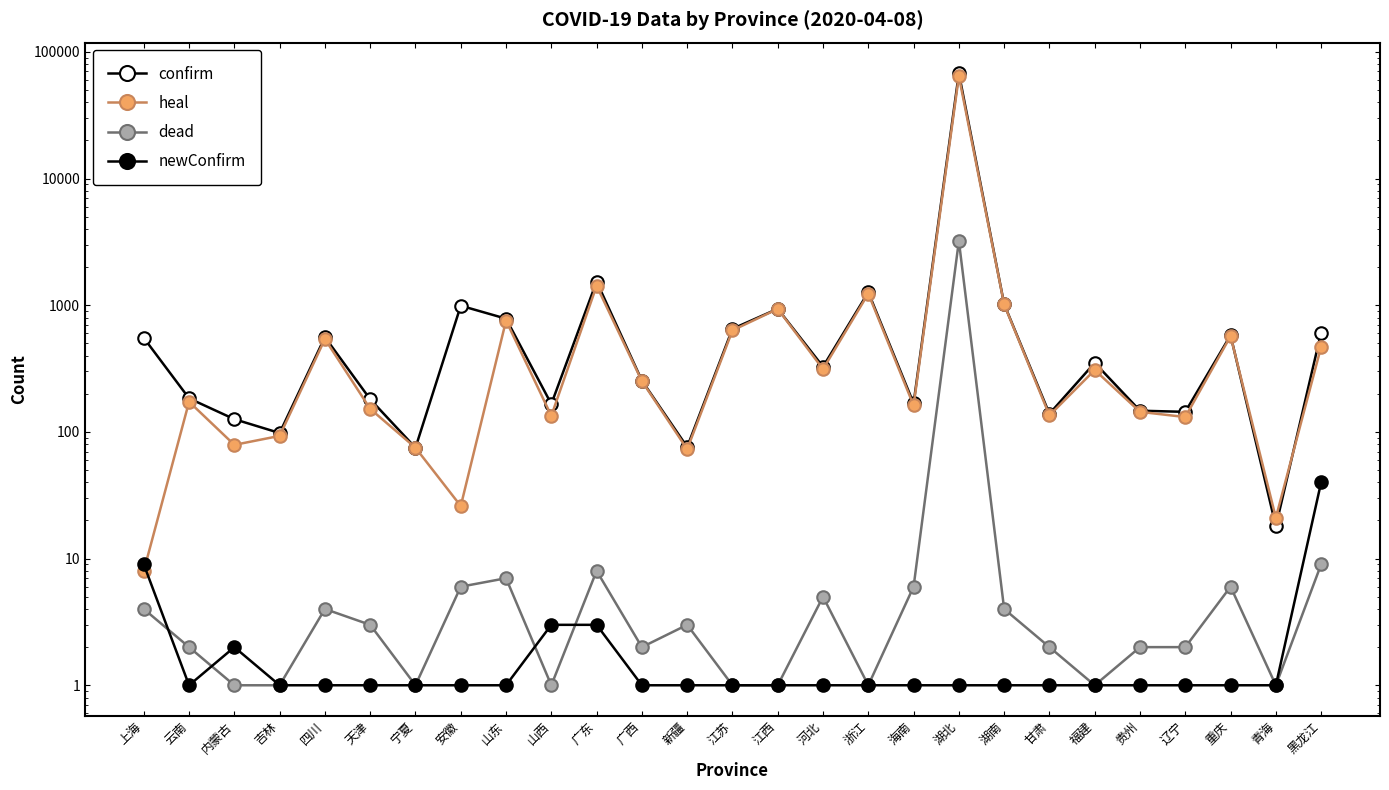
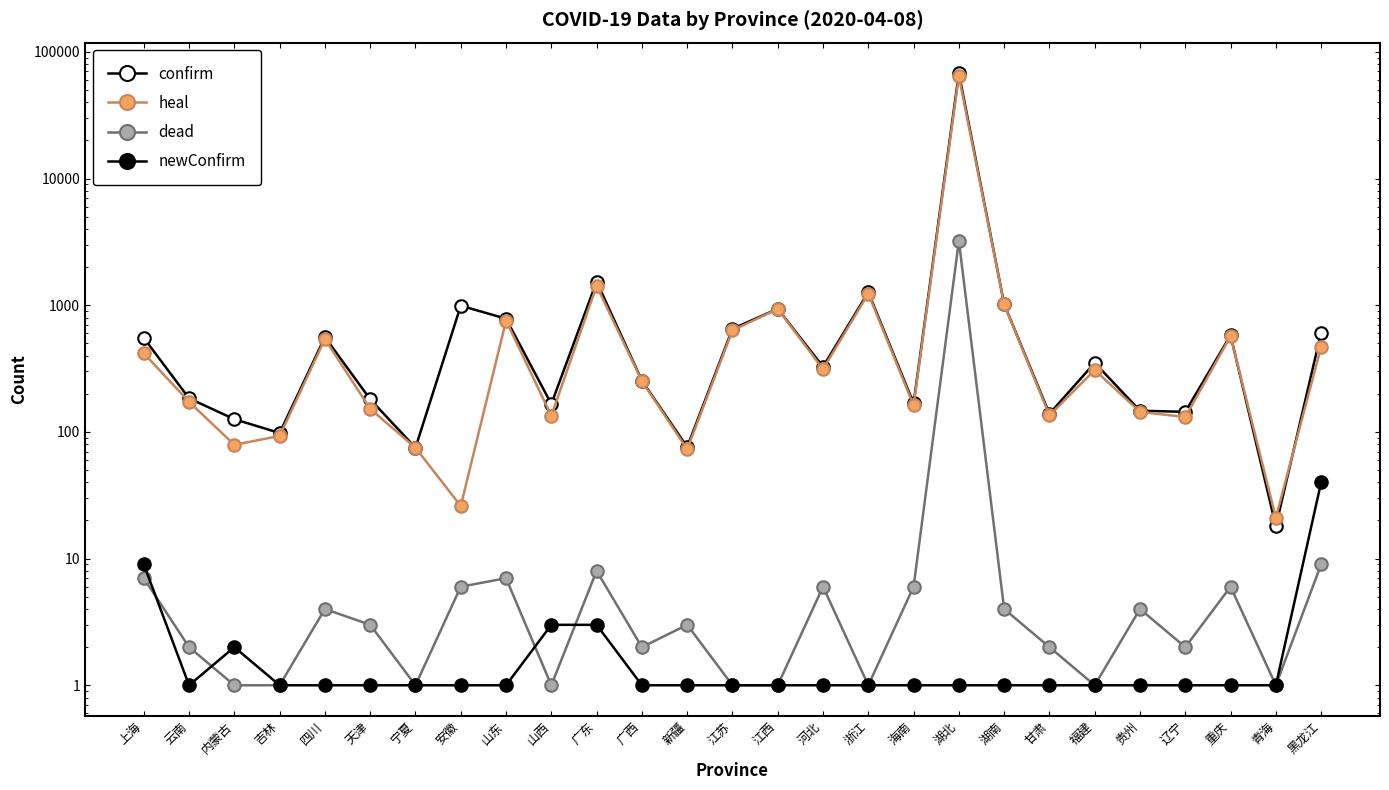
heal, 上海: 8 -> 420
dead, 上海: 4 -> 7
dead, 河北: 5 -> 6
dead, 贵州: 2 -> 4
